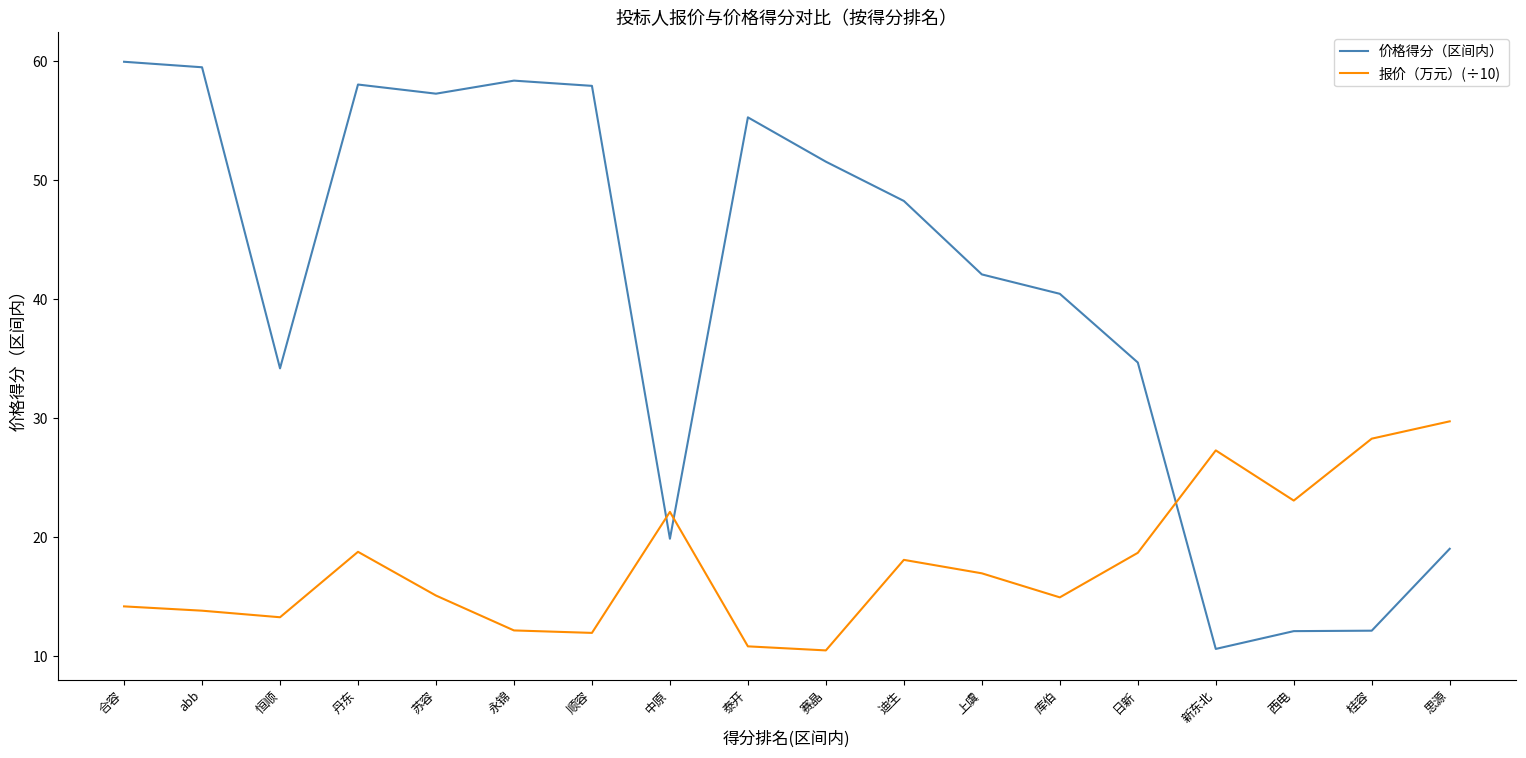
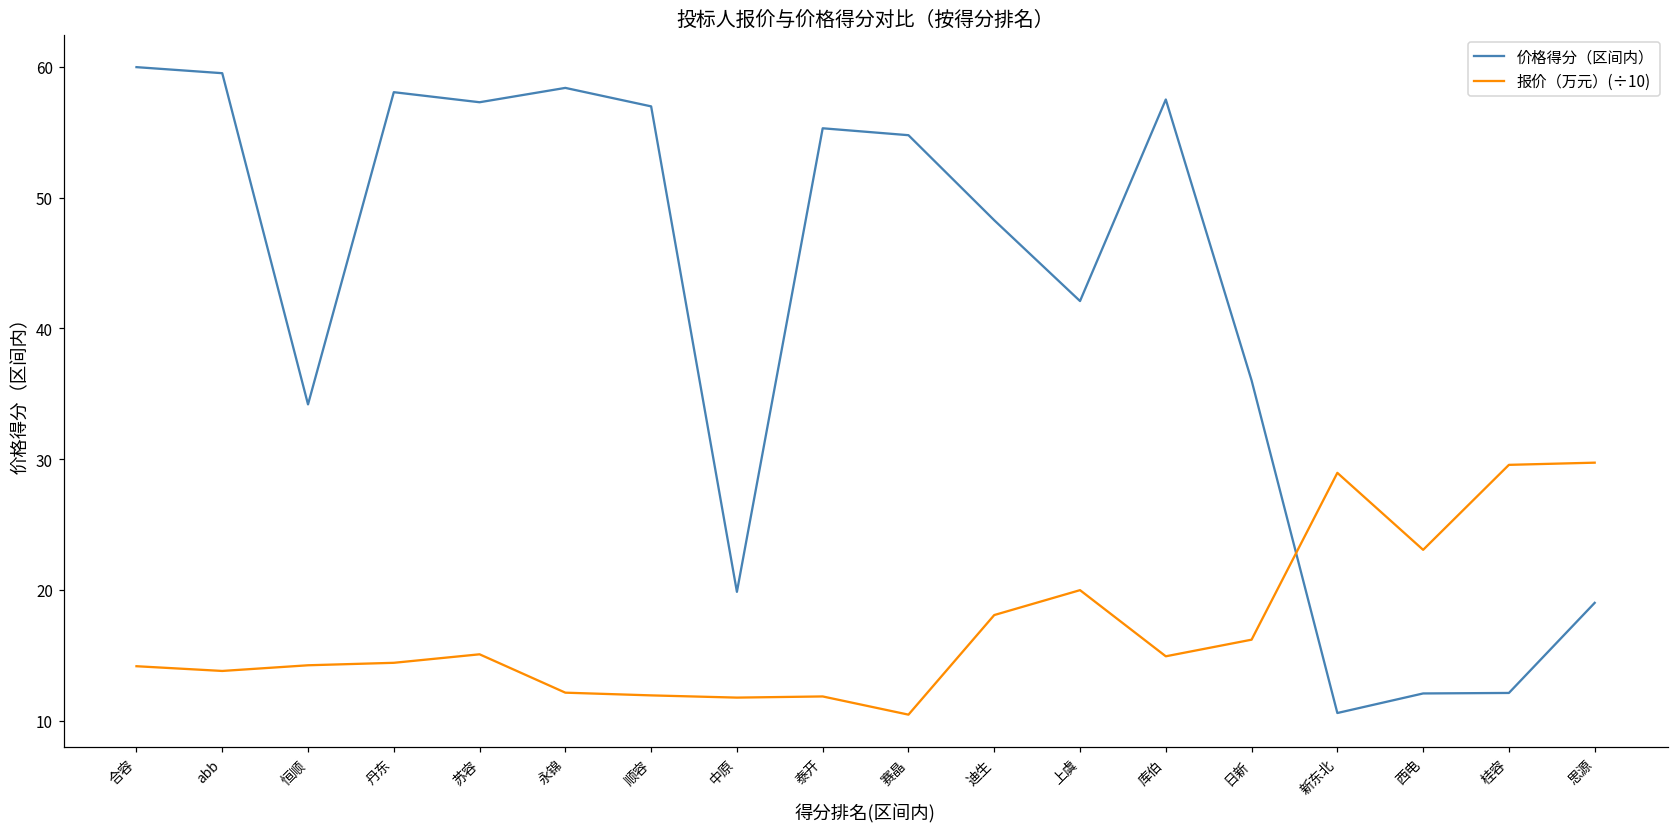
报价（万元）(÷10), 恒顺: 13.3 -> 14.3
报价（万元）(÷10), 丹东: 18.8 -> 14.4
价格得分（区间内）, 顺容: 57.9 -> 57.0
报价（万元）(÷10), 中原: 22.1 -> 11.8
报价（万元）(÷10), 泰开: 10.8 -> 11.9
价格得分（区间内）, 赛晶: 51.6 -> 54.8
报价（万元）(÷10), 上虞: 17.0 -> 20.0
价格得分（区间内）, 库伯: 40.5 -> 57.5
价格得分（区间内）, 日新: 34.7 -> 36.0
报价（万元）(÷10), 日新: 18.7 -> 16.2
报价（万元）(÷10), 新东北: 27.3 -> 29.0
报价（万元）(÷10), 桂容: 28.3 -> 29.6
